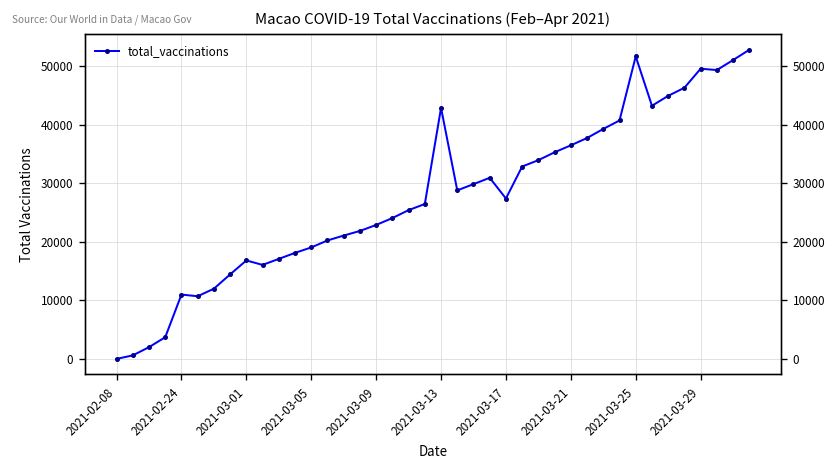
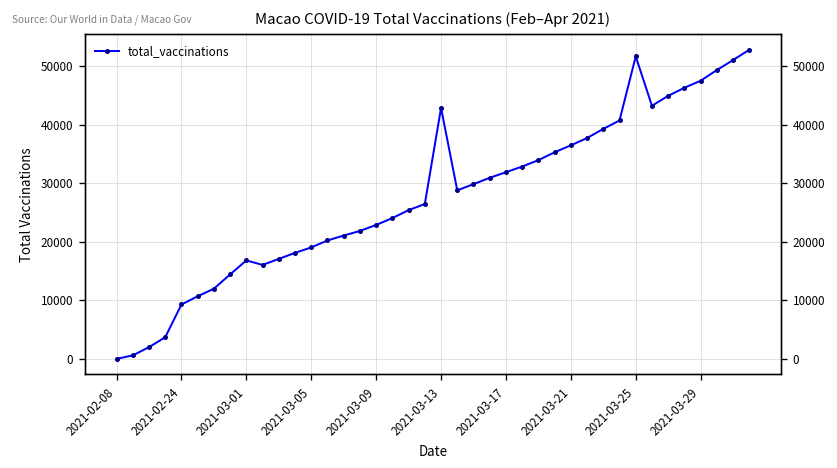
2021-02-24: 11000 -> 9000
2021-03-17: 27000 -> 32000
2021-03-29: 50000 -> 47000
